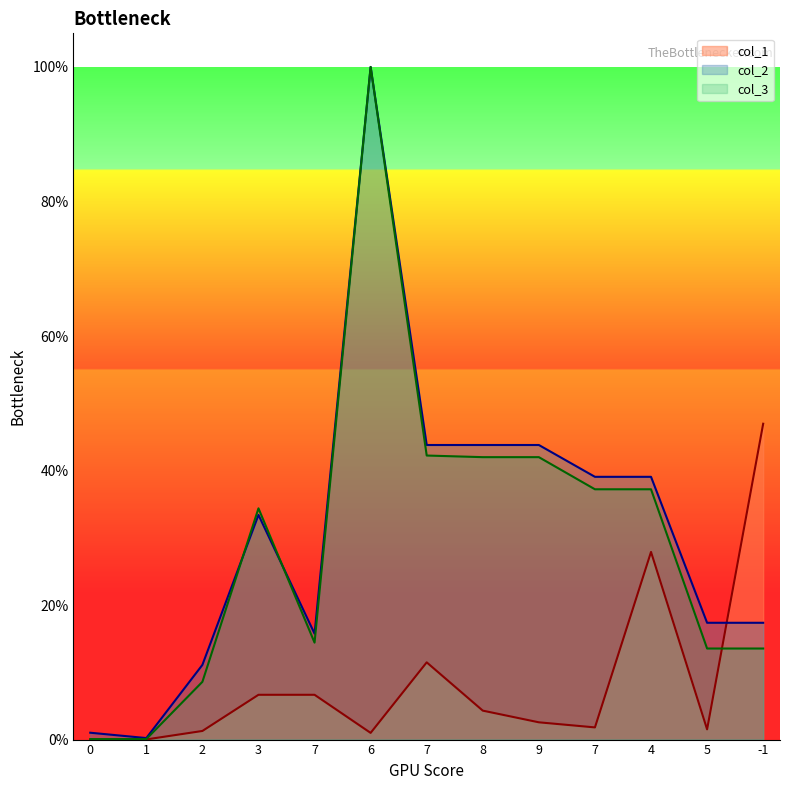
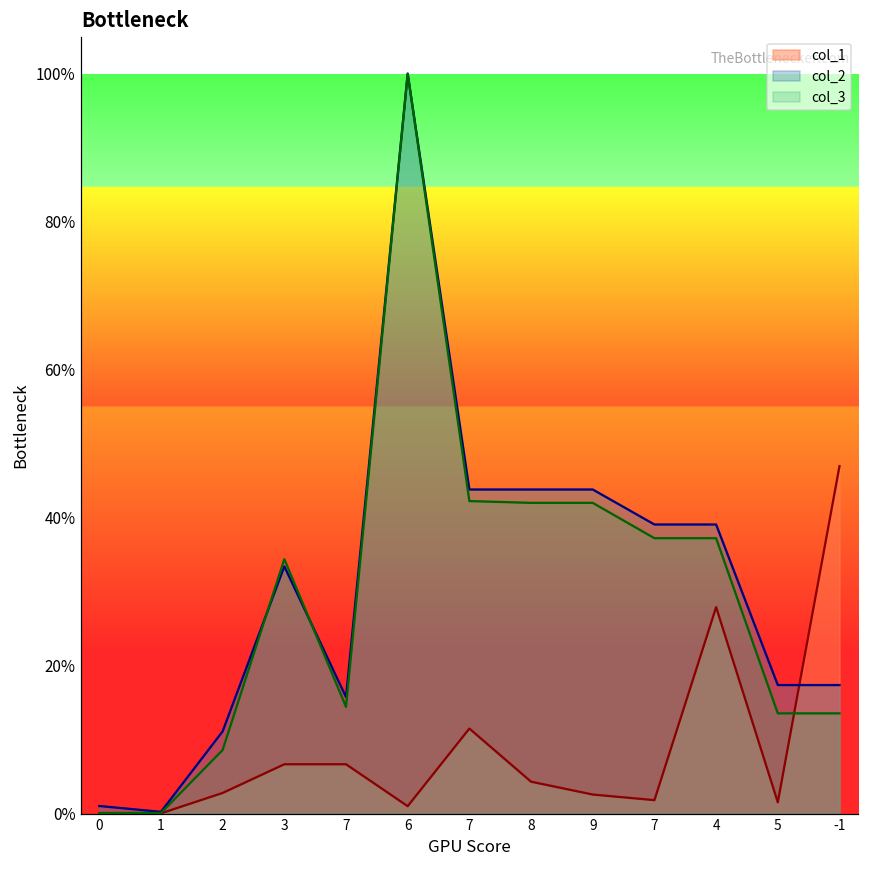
col_1, 2: 1% -> 3%
